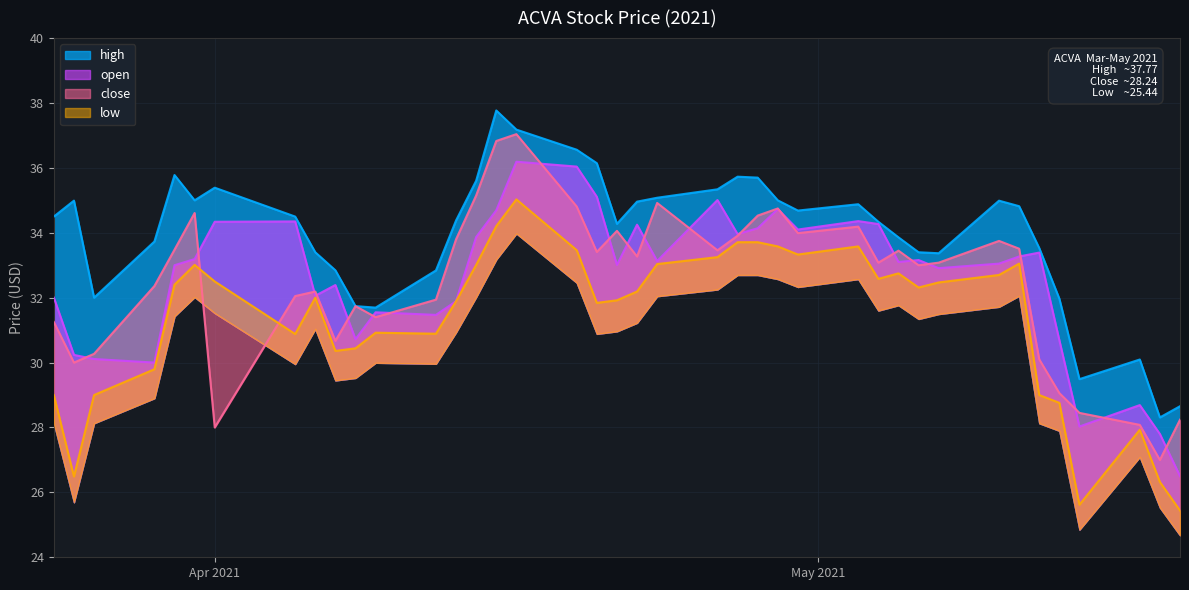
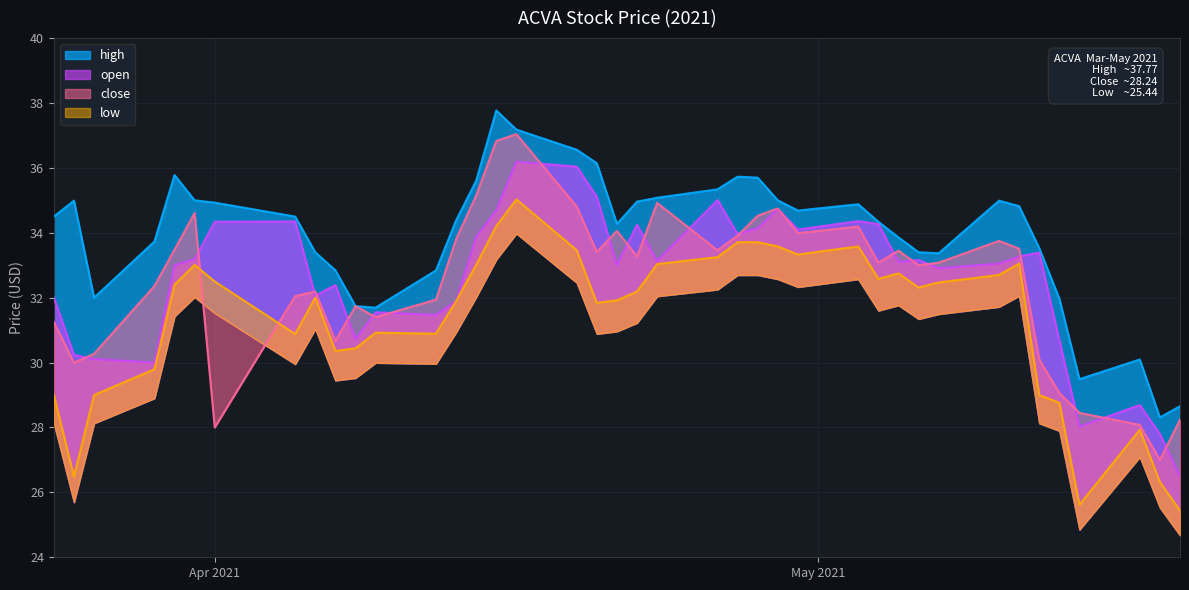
high, Apr 2021: 35.4 -> 34.9
